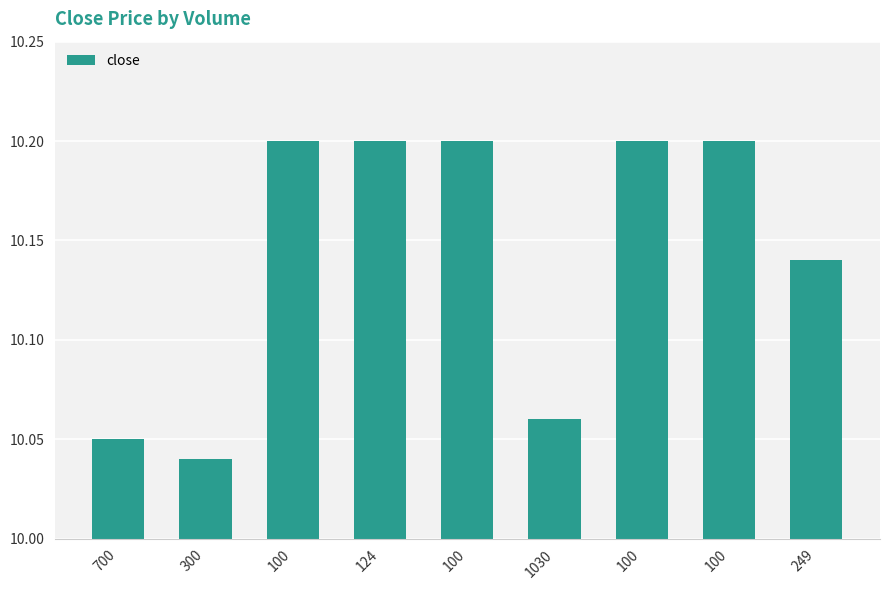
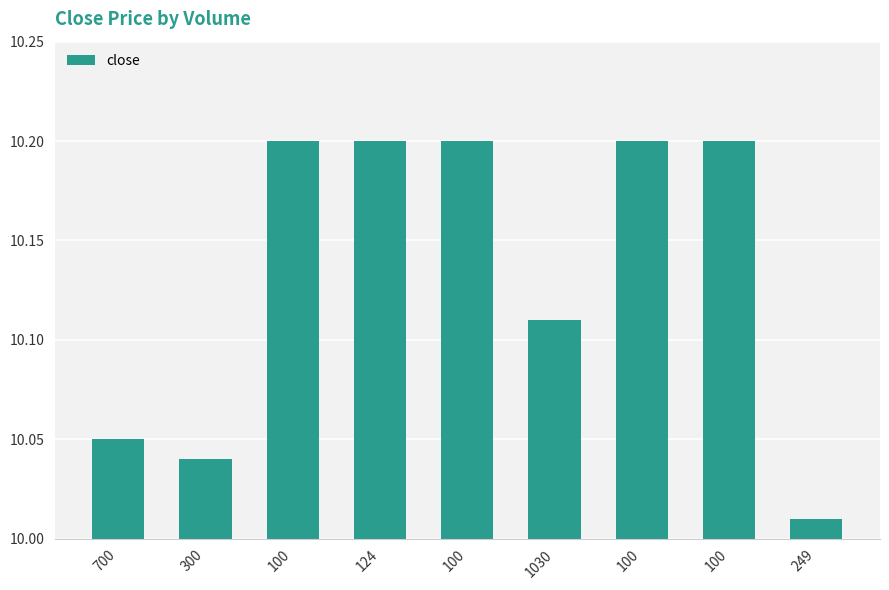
1030: 10.06 -> 10.11
249: 10.14 -> 10.01
